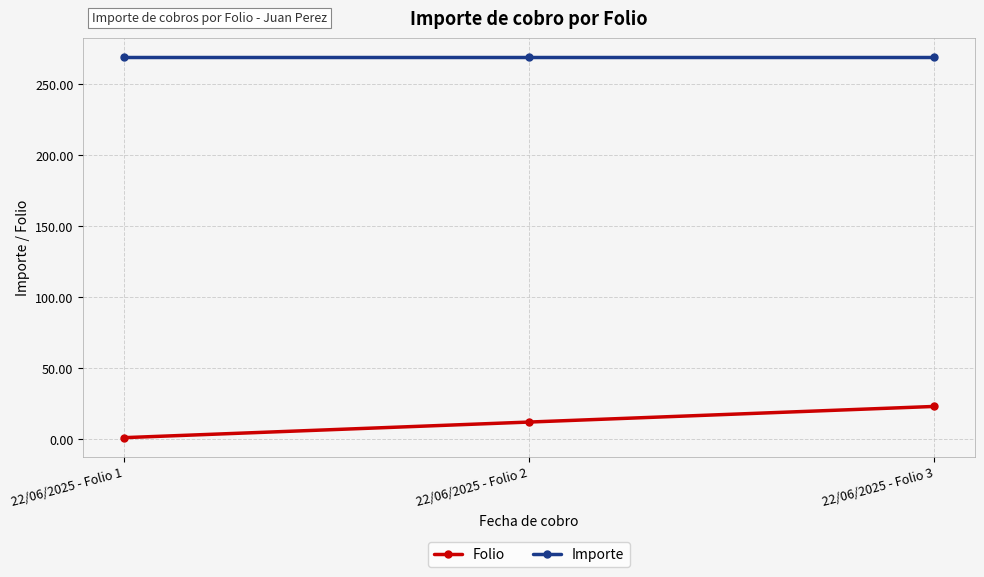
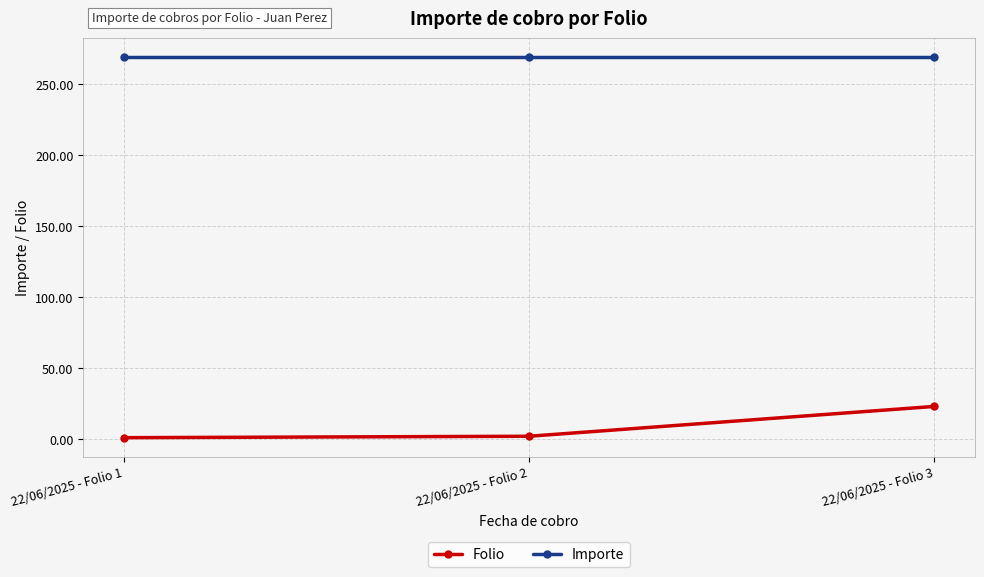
Folio, 22/06/2025 - Folio 2: 12 -> 2
